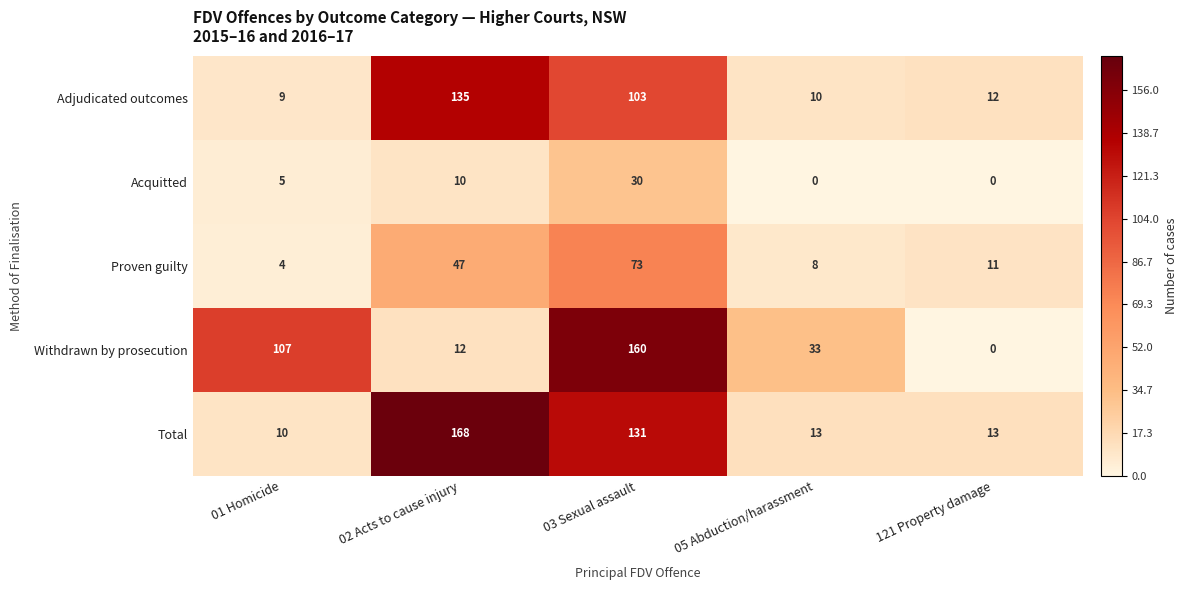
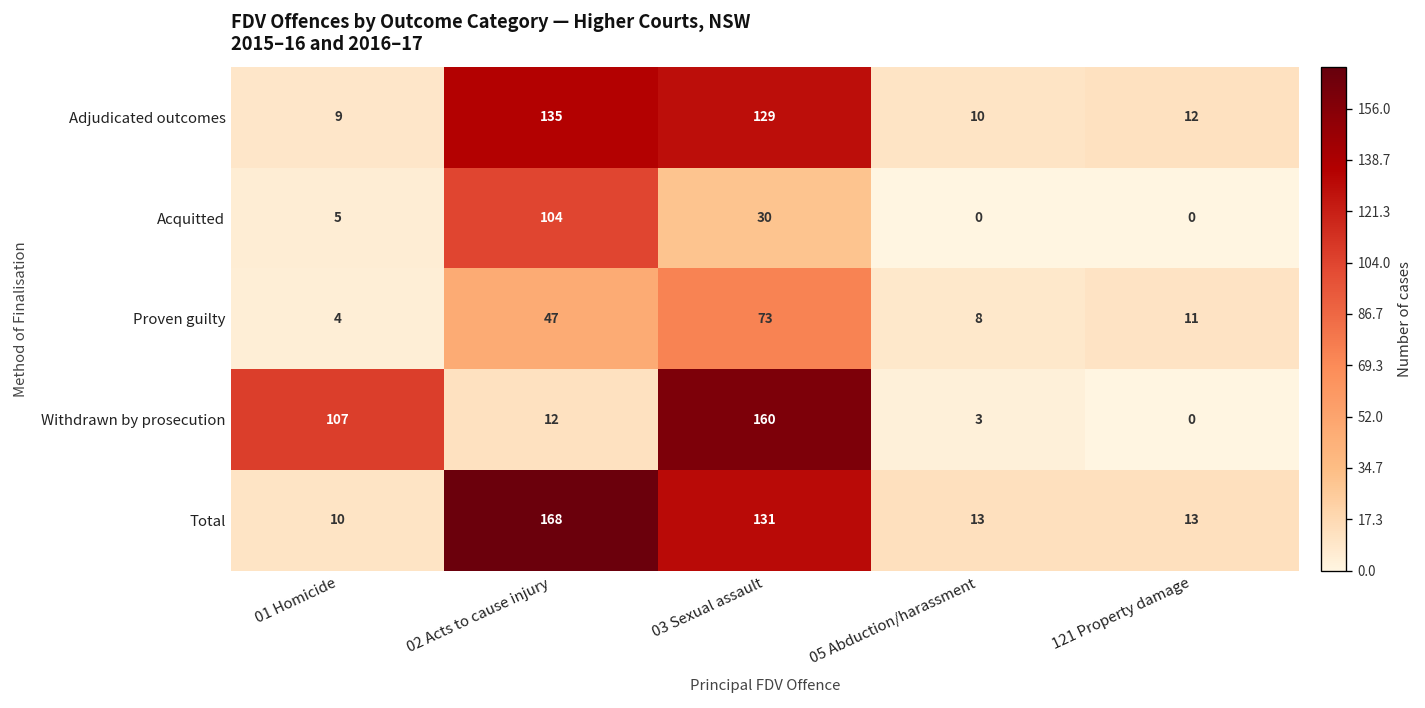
Adjudicated outcomes, 03 Sexual assault: 103 -> 129
Acquitted, 02 Acts to cause injury: 10 -> 104
Withdrawn by prosecution, 05 Abduction/harassment: 33 -> 3
